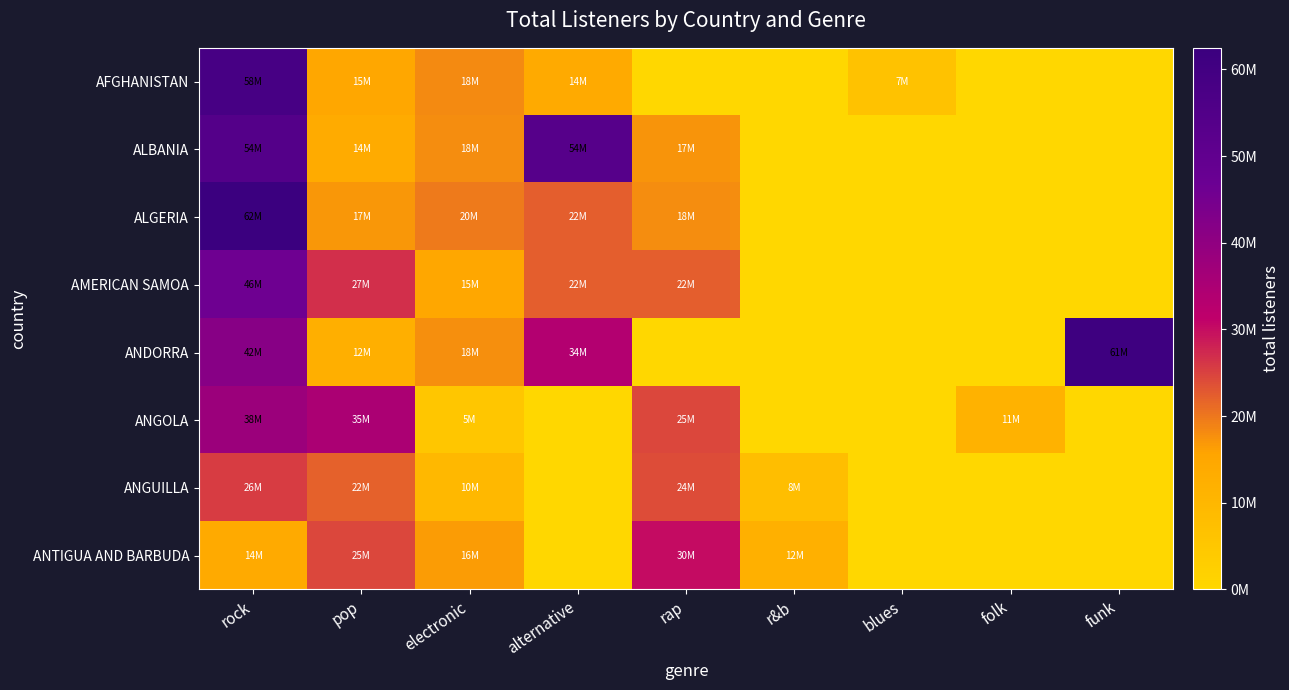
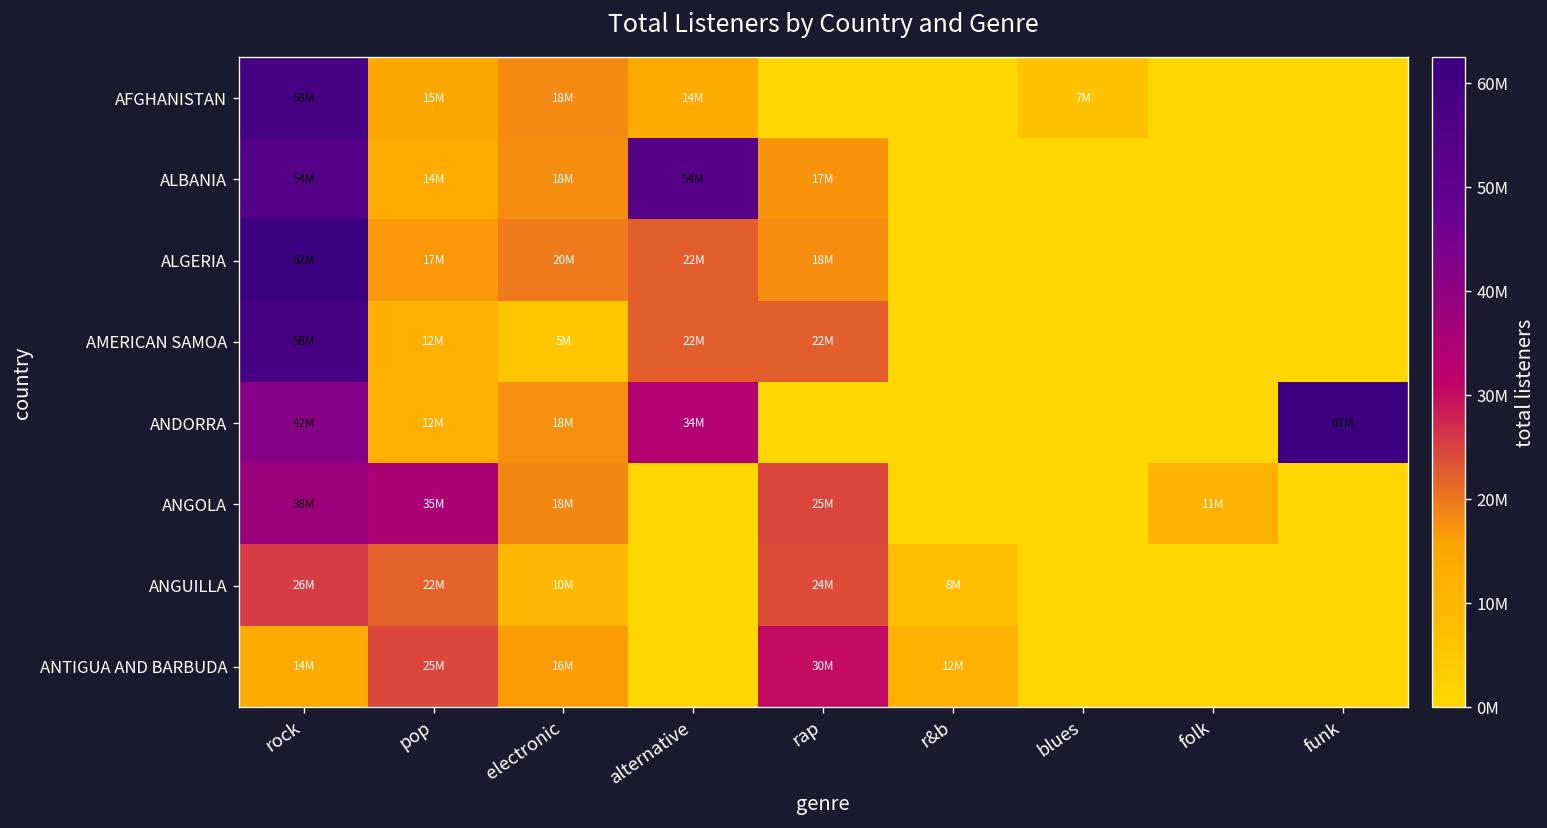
AMERICAN SAMOA, rock: 46M -> 58M
AMERICAN SAMOA, pop: 27M -> 12M
AMERICAN SAMOA, electronic: 15M -> 5M
ANGOLA, electronic: 5M -> 18M
